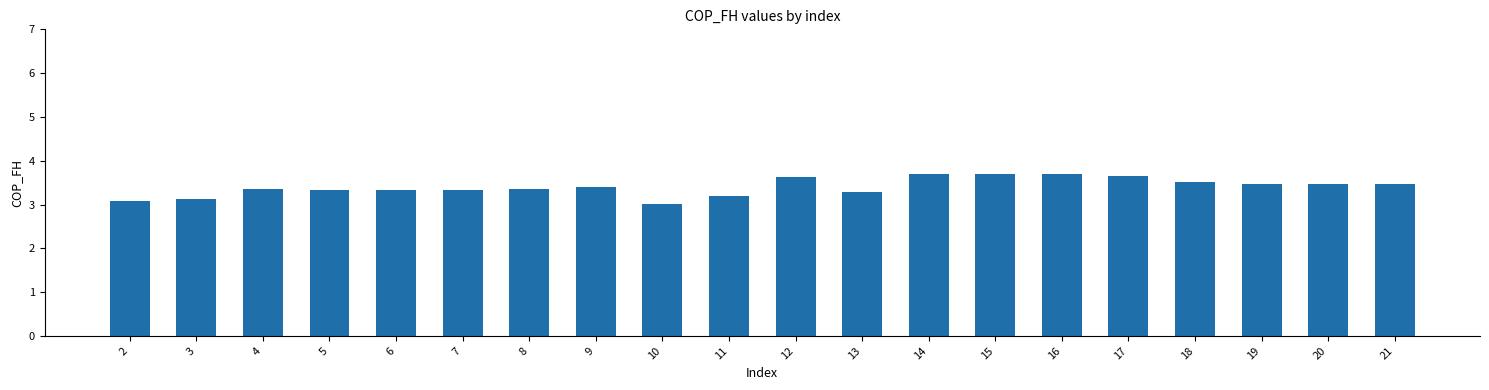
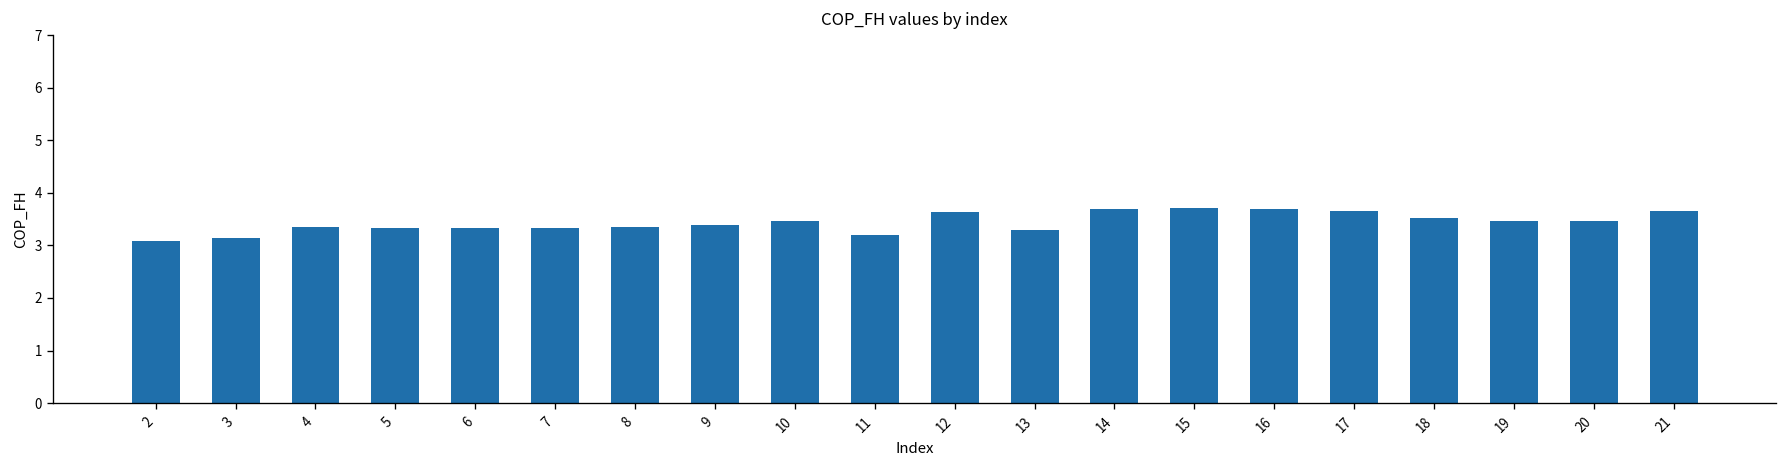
10: 3.0 -> 3.5
21: 3.5 -> 3.6
